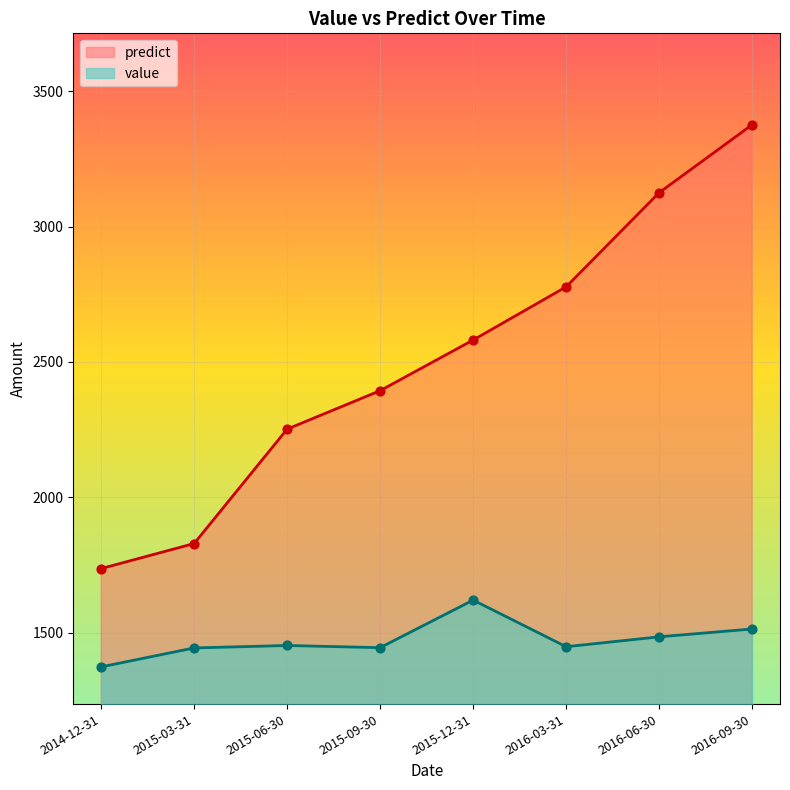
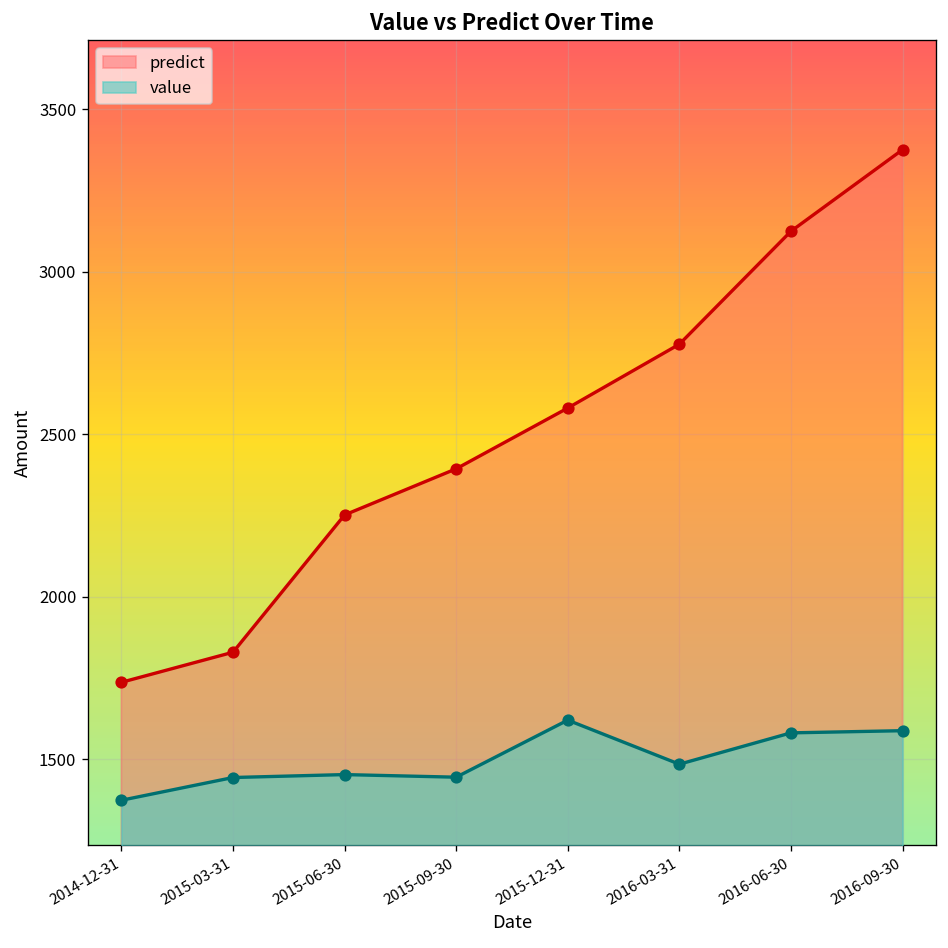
value, 2016-03-31: 1450 -> 1490
value, 2016-06-30: 1490 -> 1580
value, 2016-09-30: 1510 -> 1590
